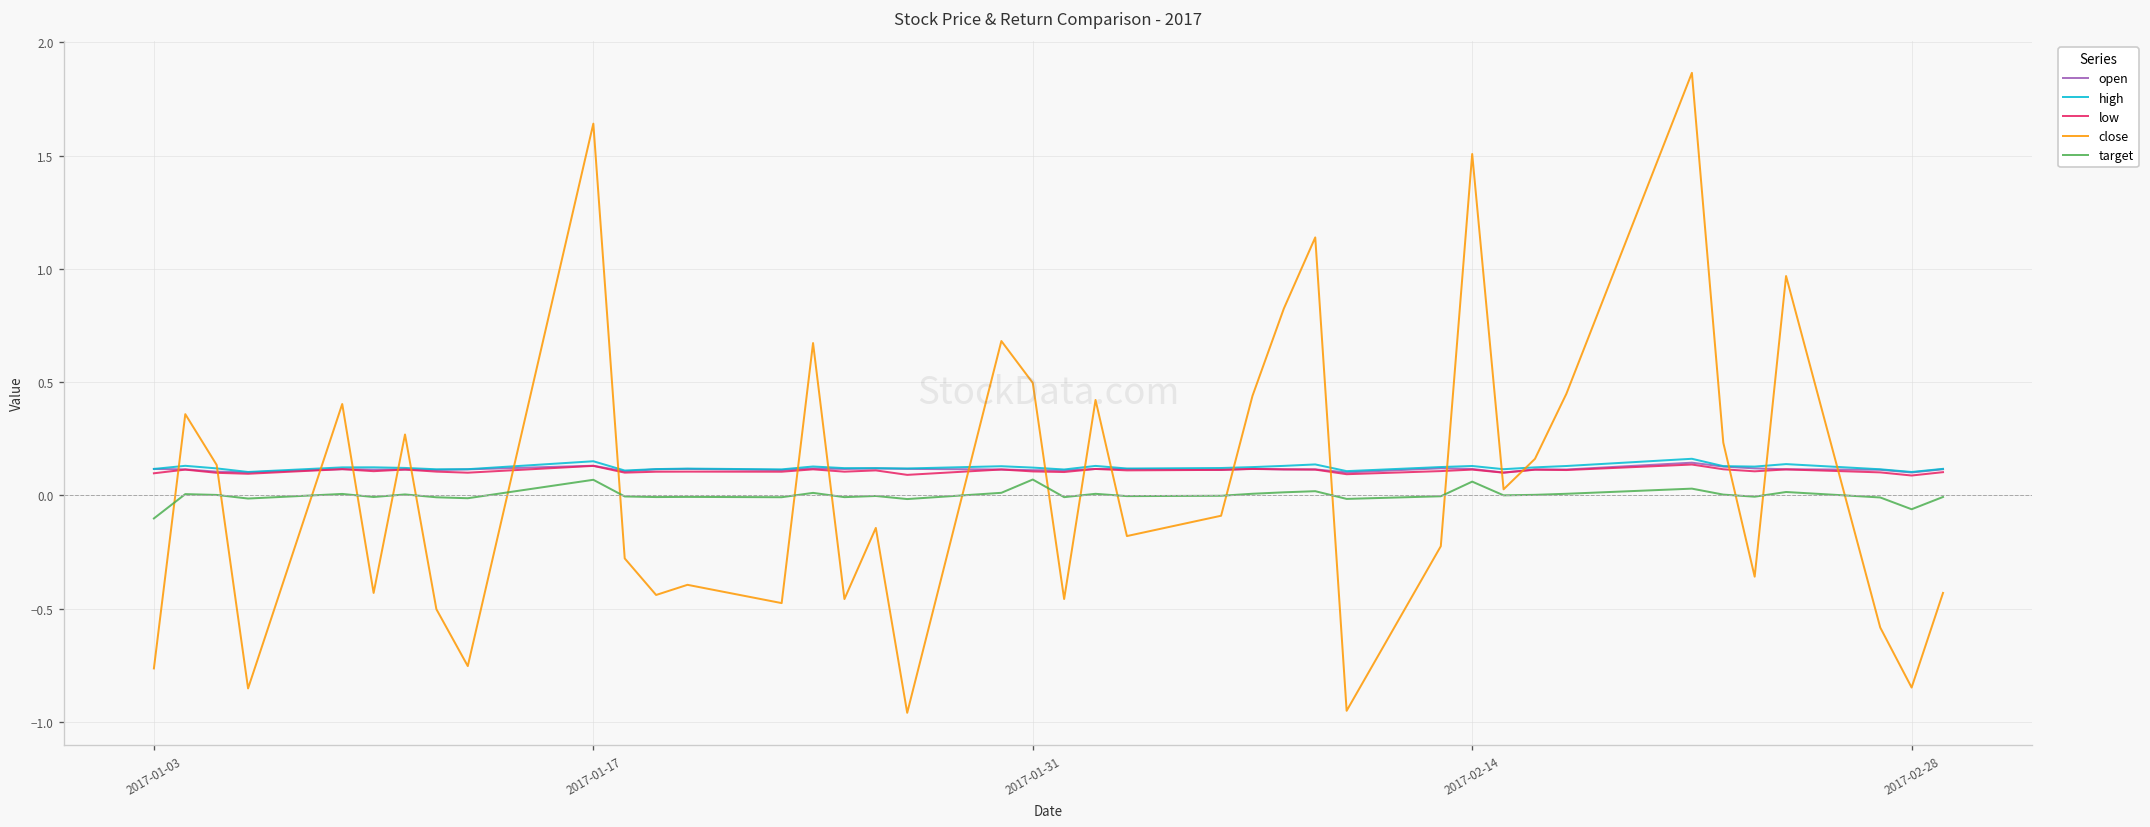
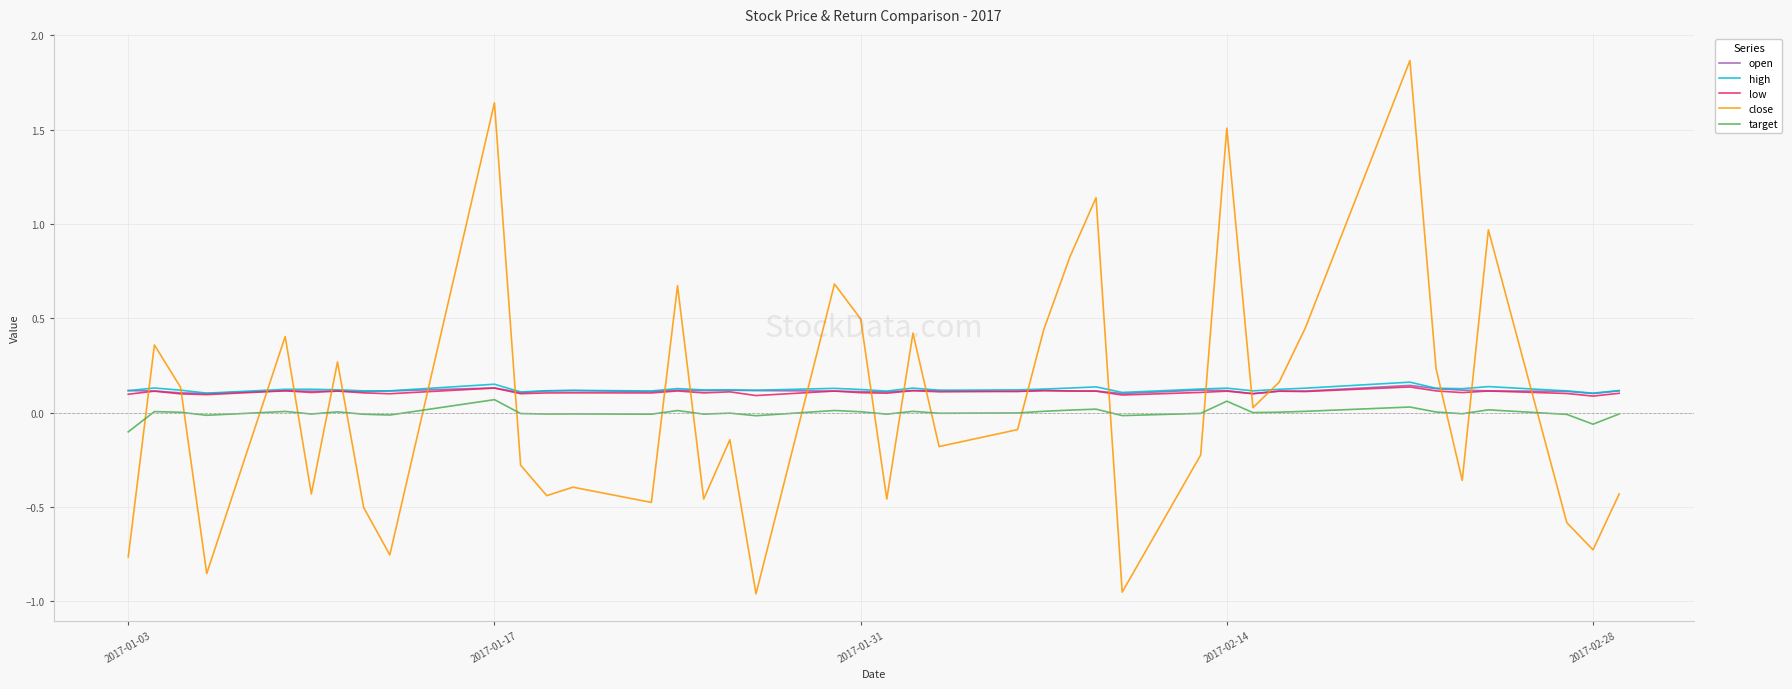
target, 2017-01-31: 0.07 -> 0.00
close, 2017-02-28: -0.85 -> -0.73
